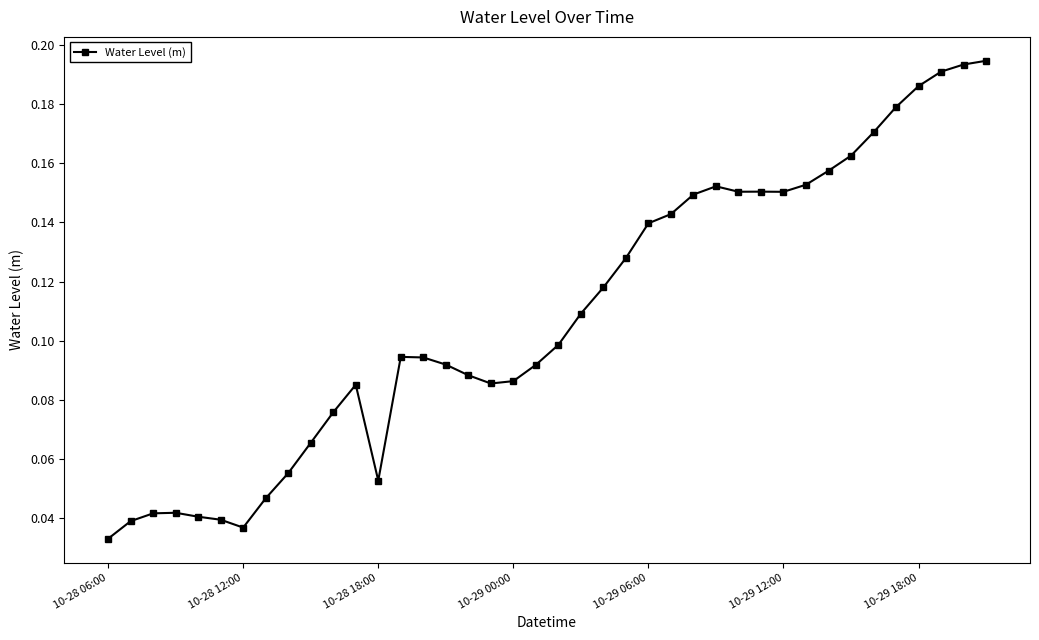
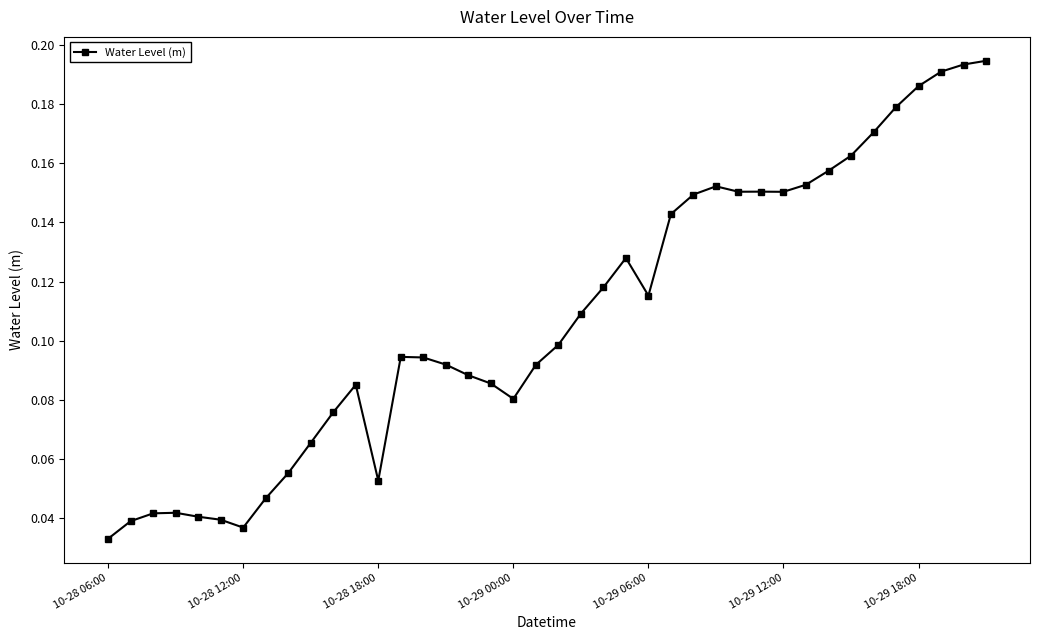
10-29 00:00: 0.086 -> 0.080
10-29 06:00: 0.140 -> 0.115
